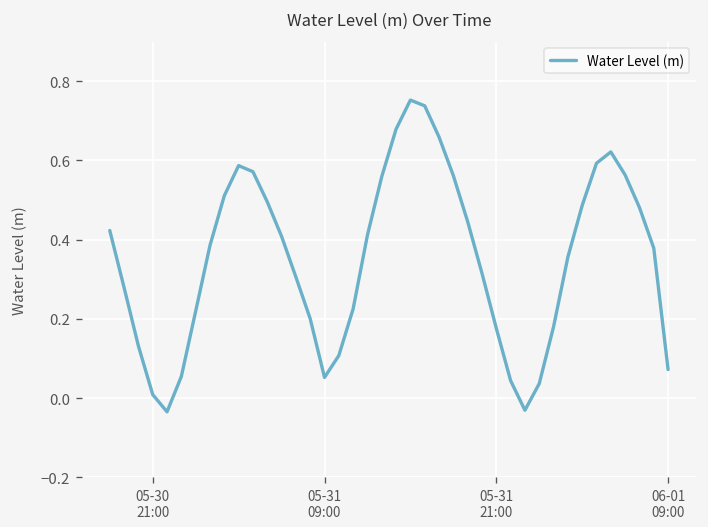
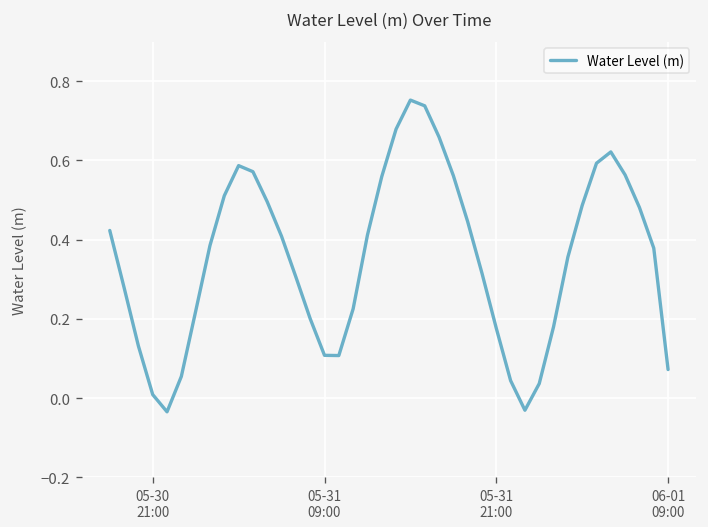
05-31 09:00: 0.05 -> 0.11
